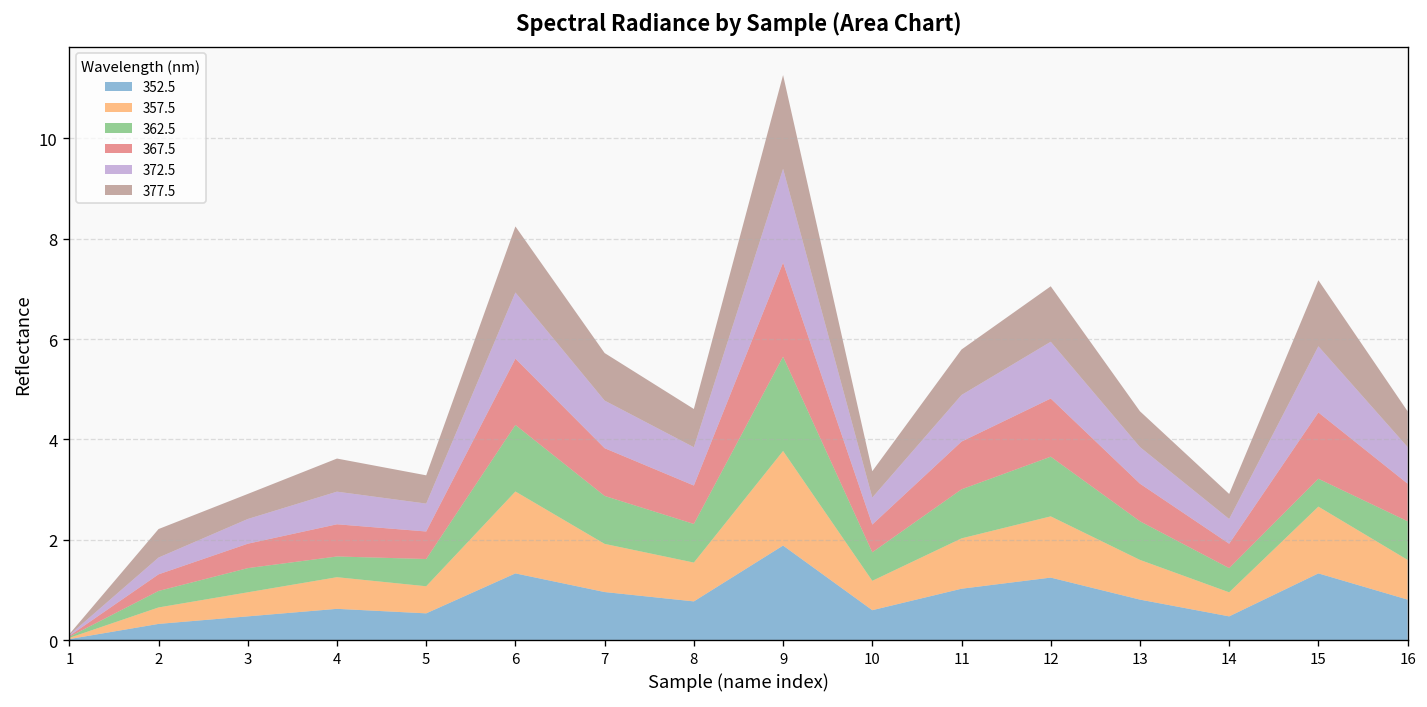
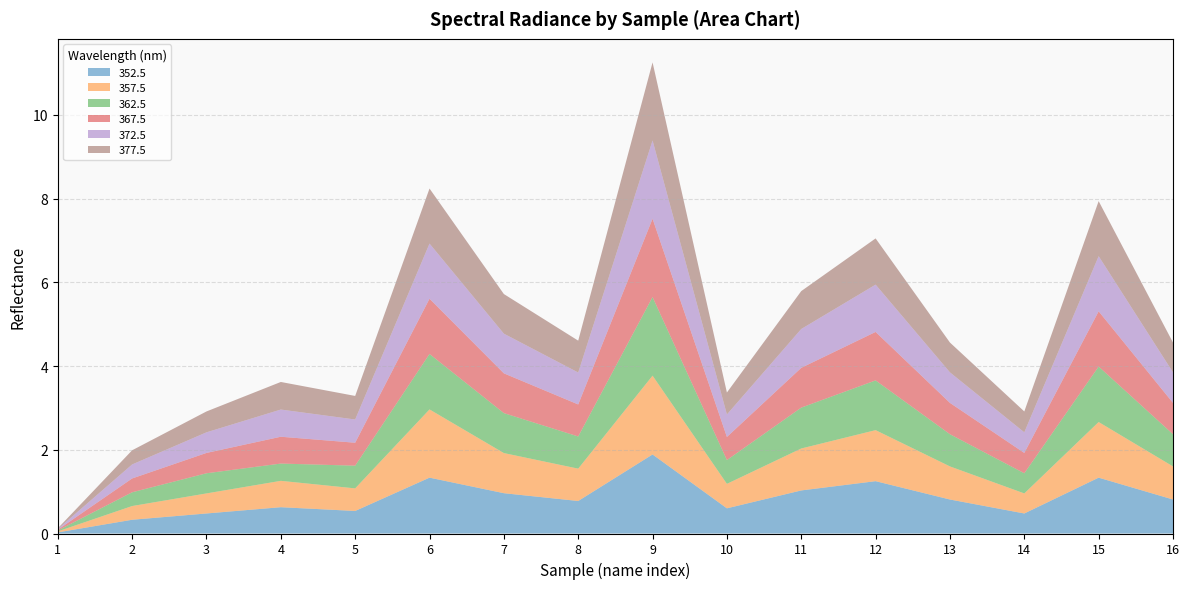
377.5, 2: 0.6 -> 0.3
362.5, 15: 0.6 -> 1.3
